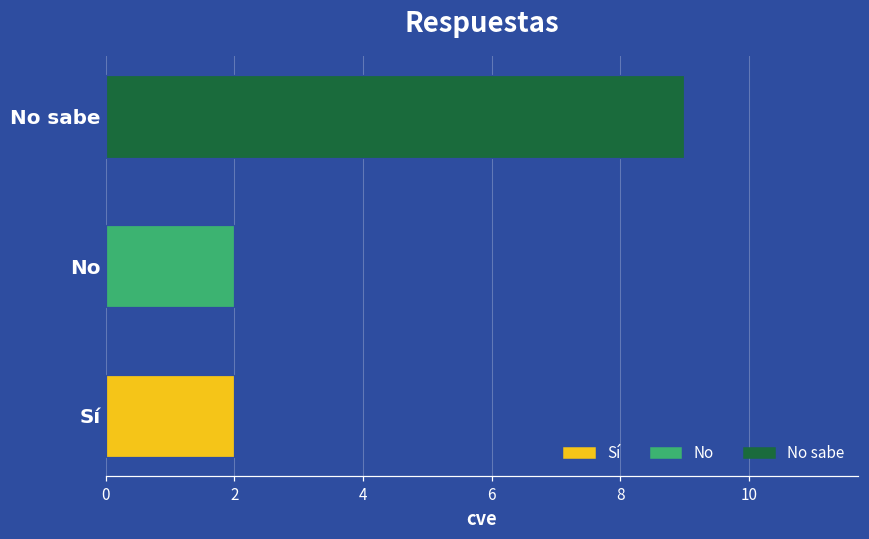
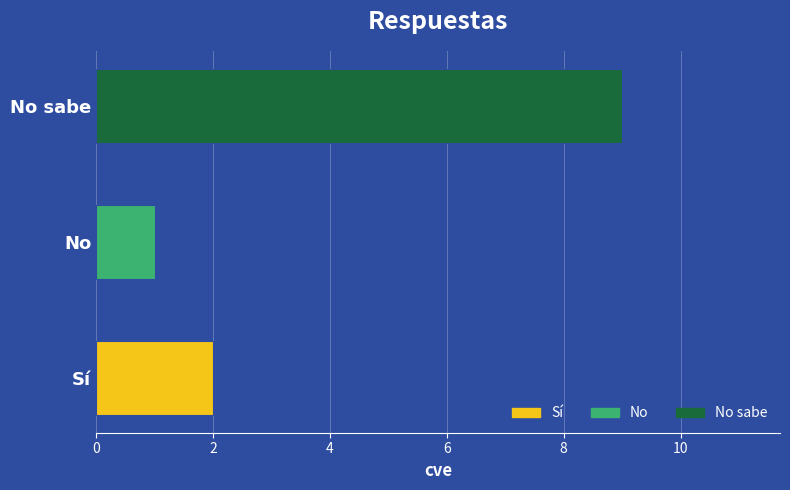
No: 2 -> 1
